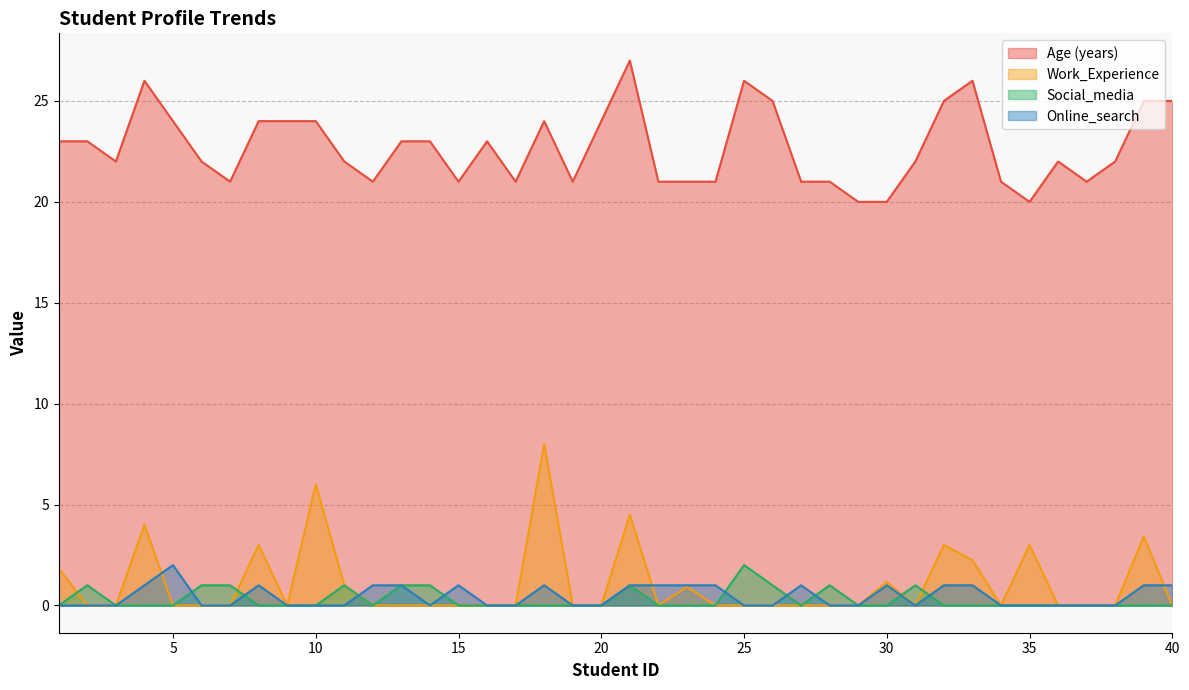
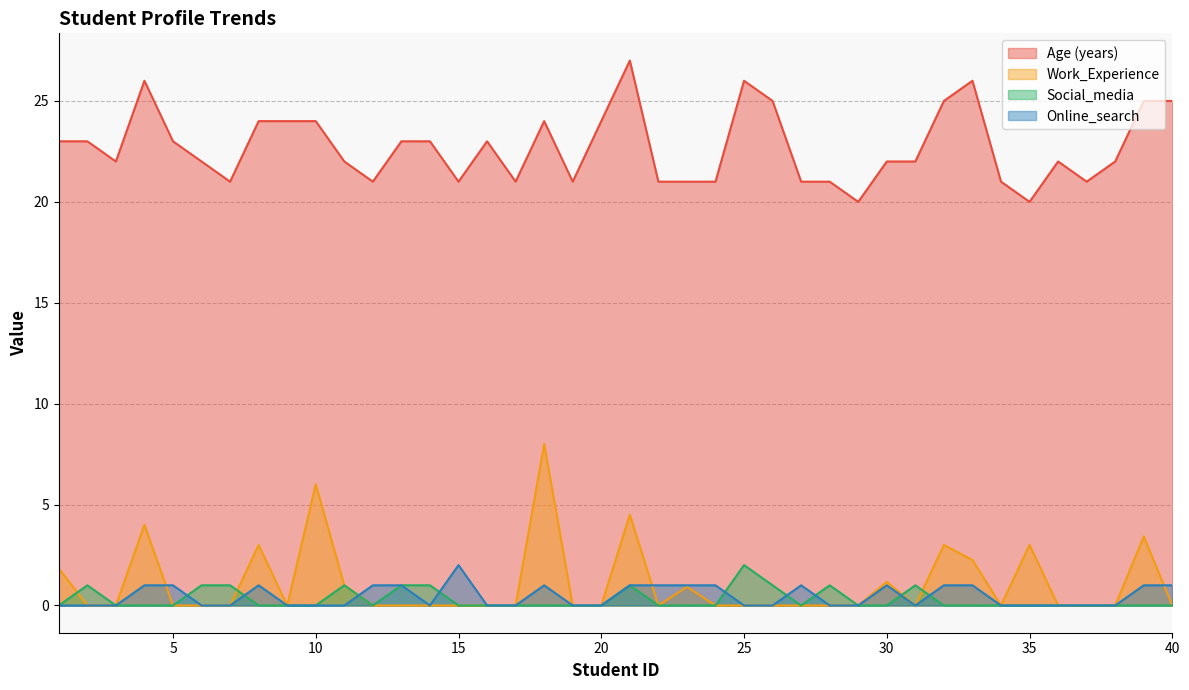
Age (years), 5: 24 -> 23
Online_search, 5: 2 -> 1
Online_search, 15: 1 -> 2
Age (years), 30: 20 -> 22
